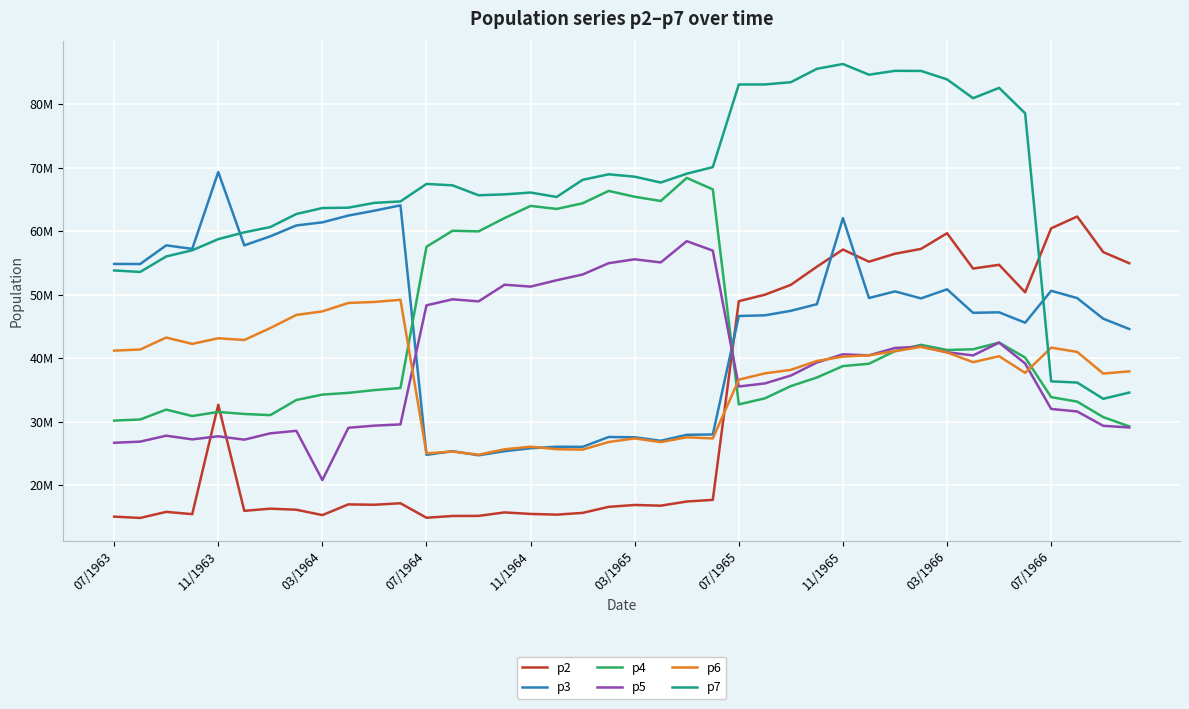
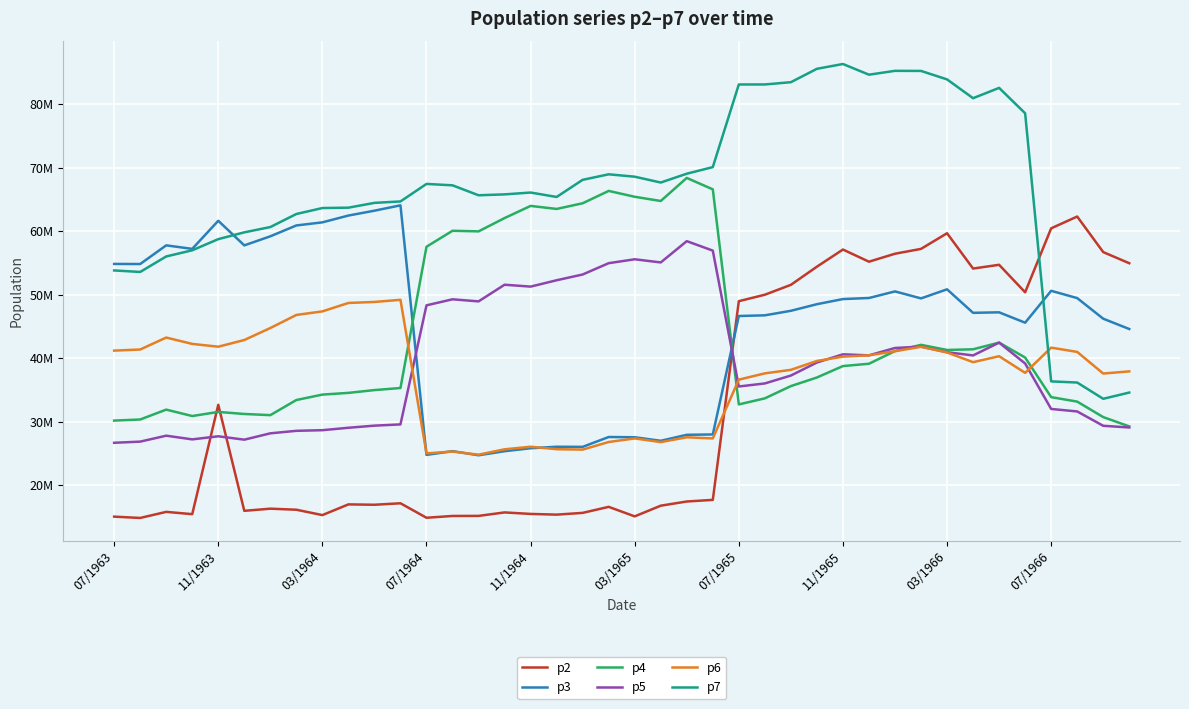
p3, 11/1963: 69000000 -> 62000000
p6, 11/1963: 43000000 -> 42000000
p5, 03/1964: 21000000 -> 29000000
p2, 03/1965: 17000000 -> 15000000
p3, 11/1965: 62000000 -> 49000000
